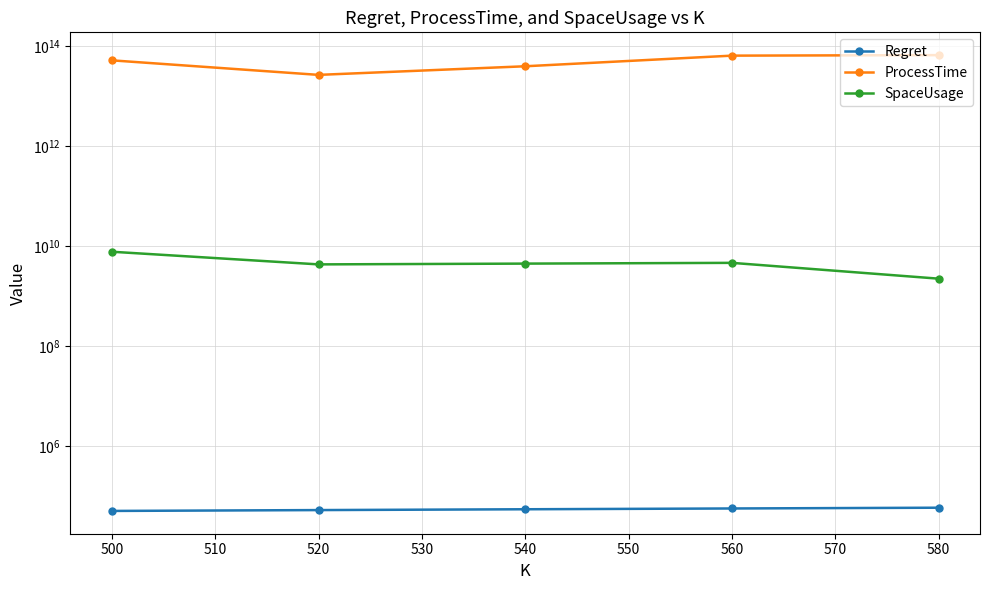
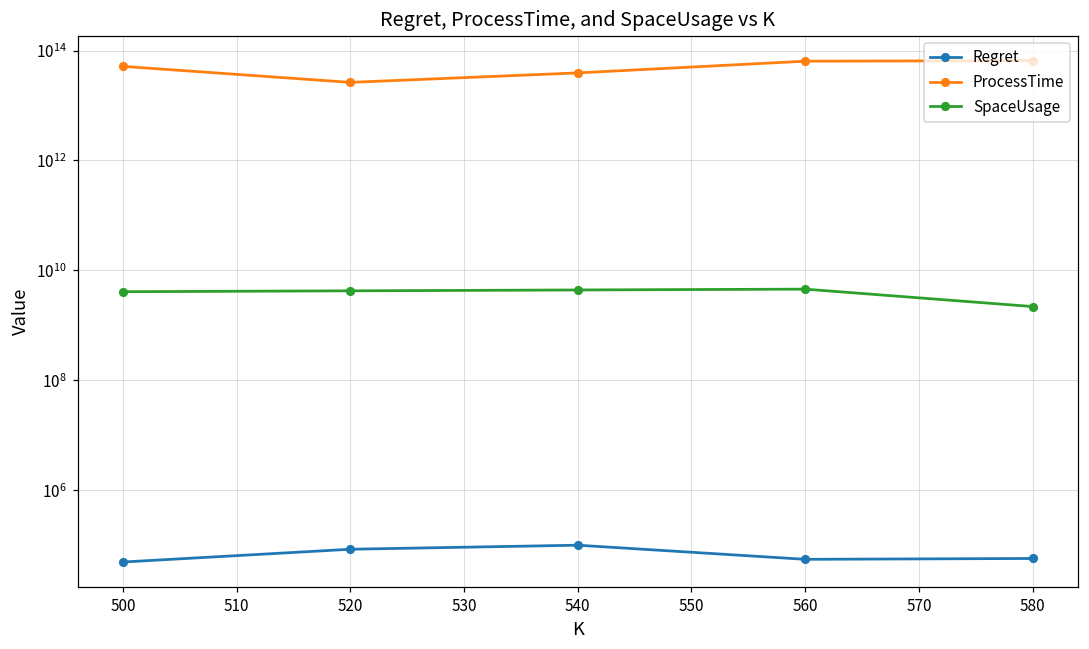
SpaceUsage, 500: 8000000000 -> 4000000000
Regret, 520: 50000 -> 80000
Regret, 540: 50000 -> 100000
